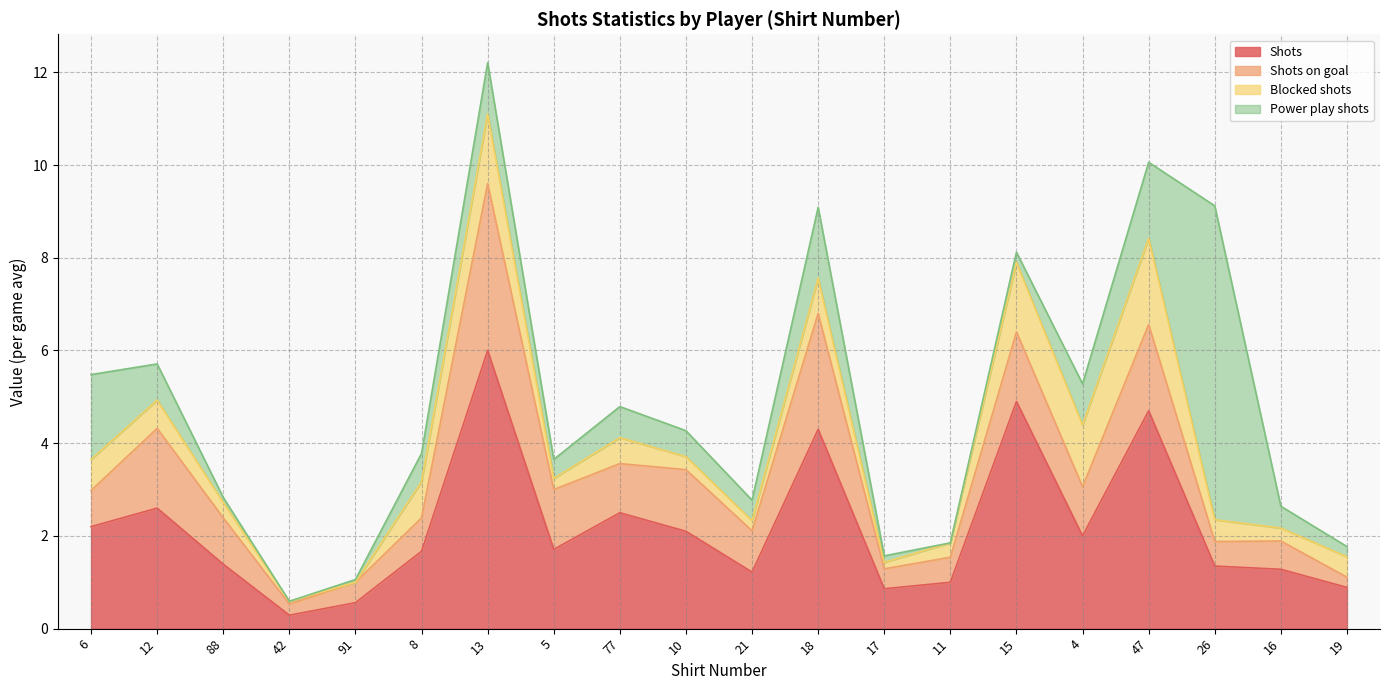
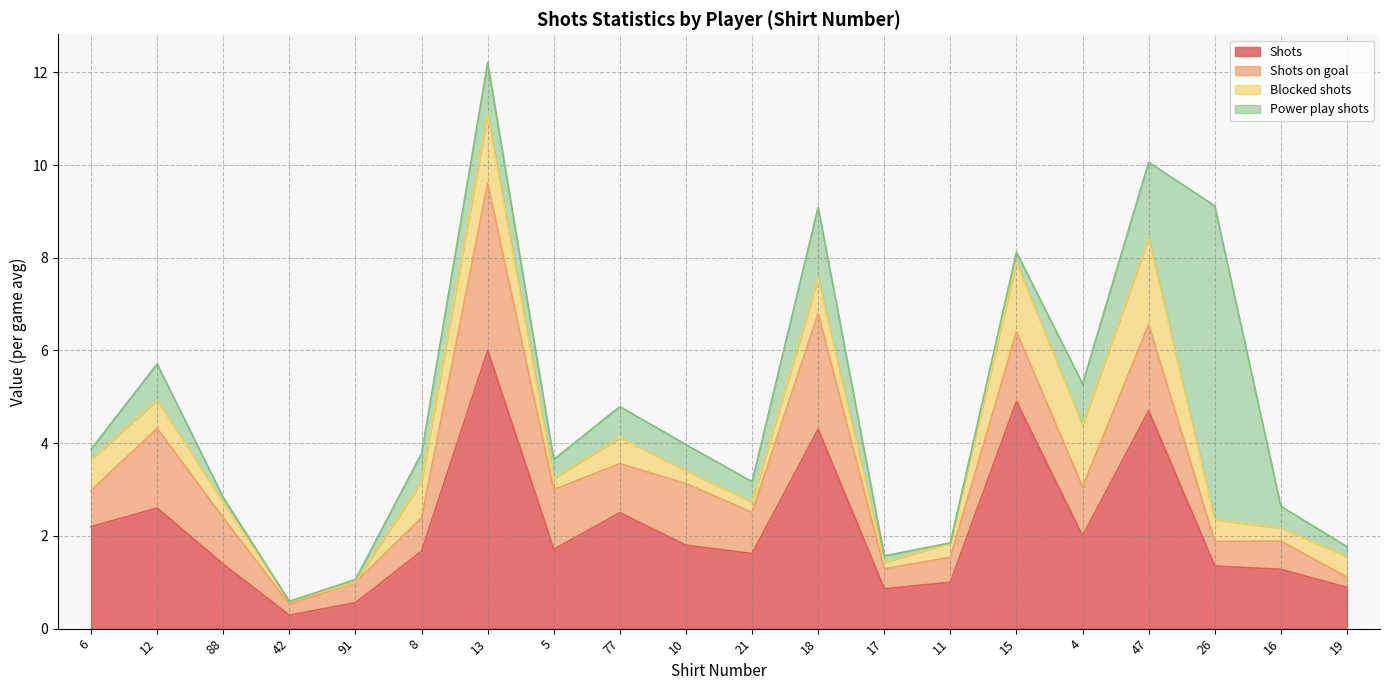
Power play shots, 6: 1.8 -> 0.2
Shots, 10: 2.1 -> 1.8
Shots, 21: 1.2 -> 1.6
